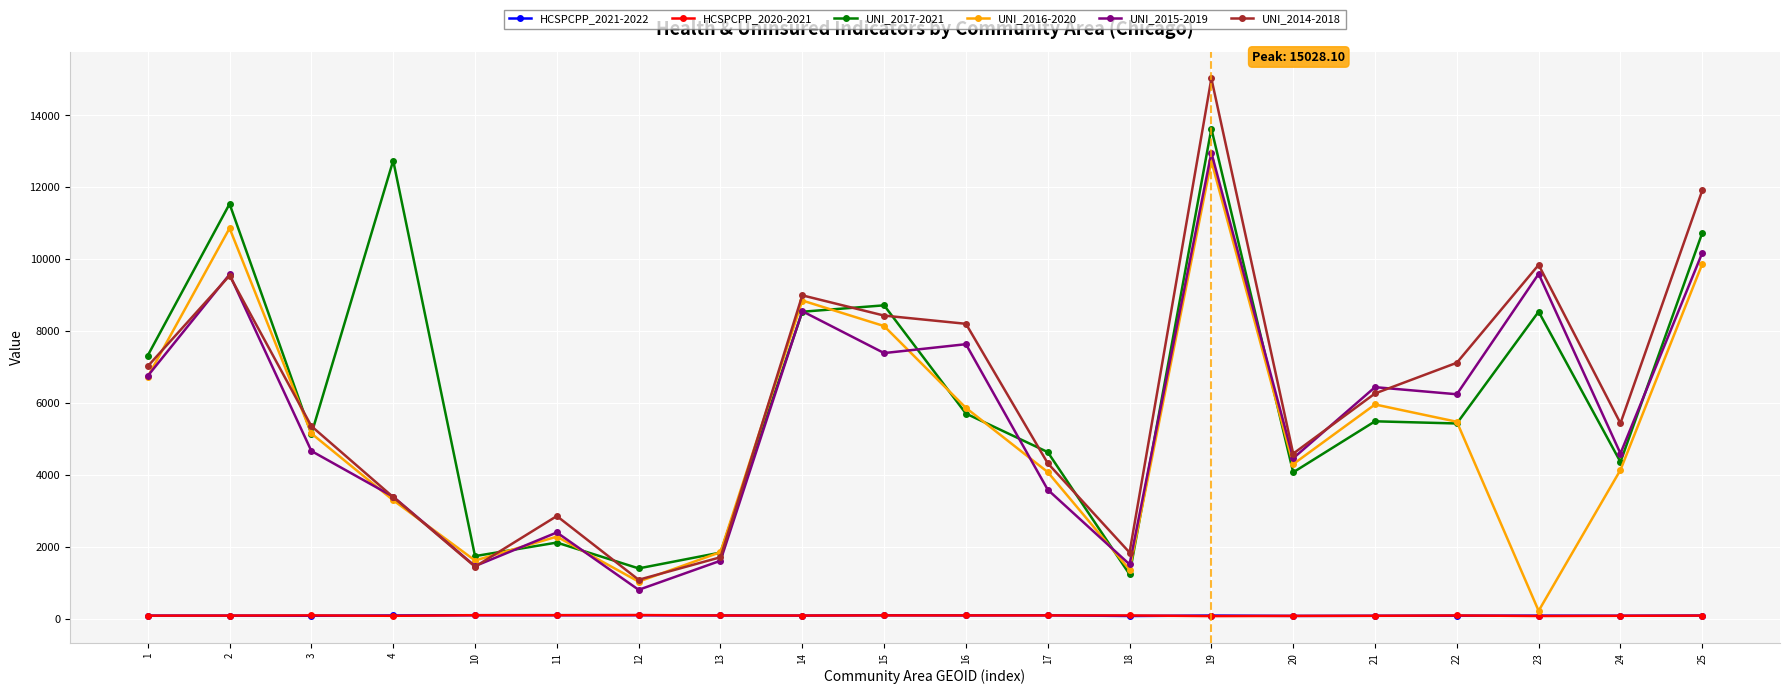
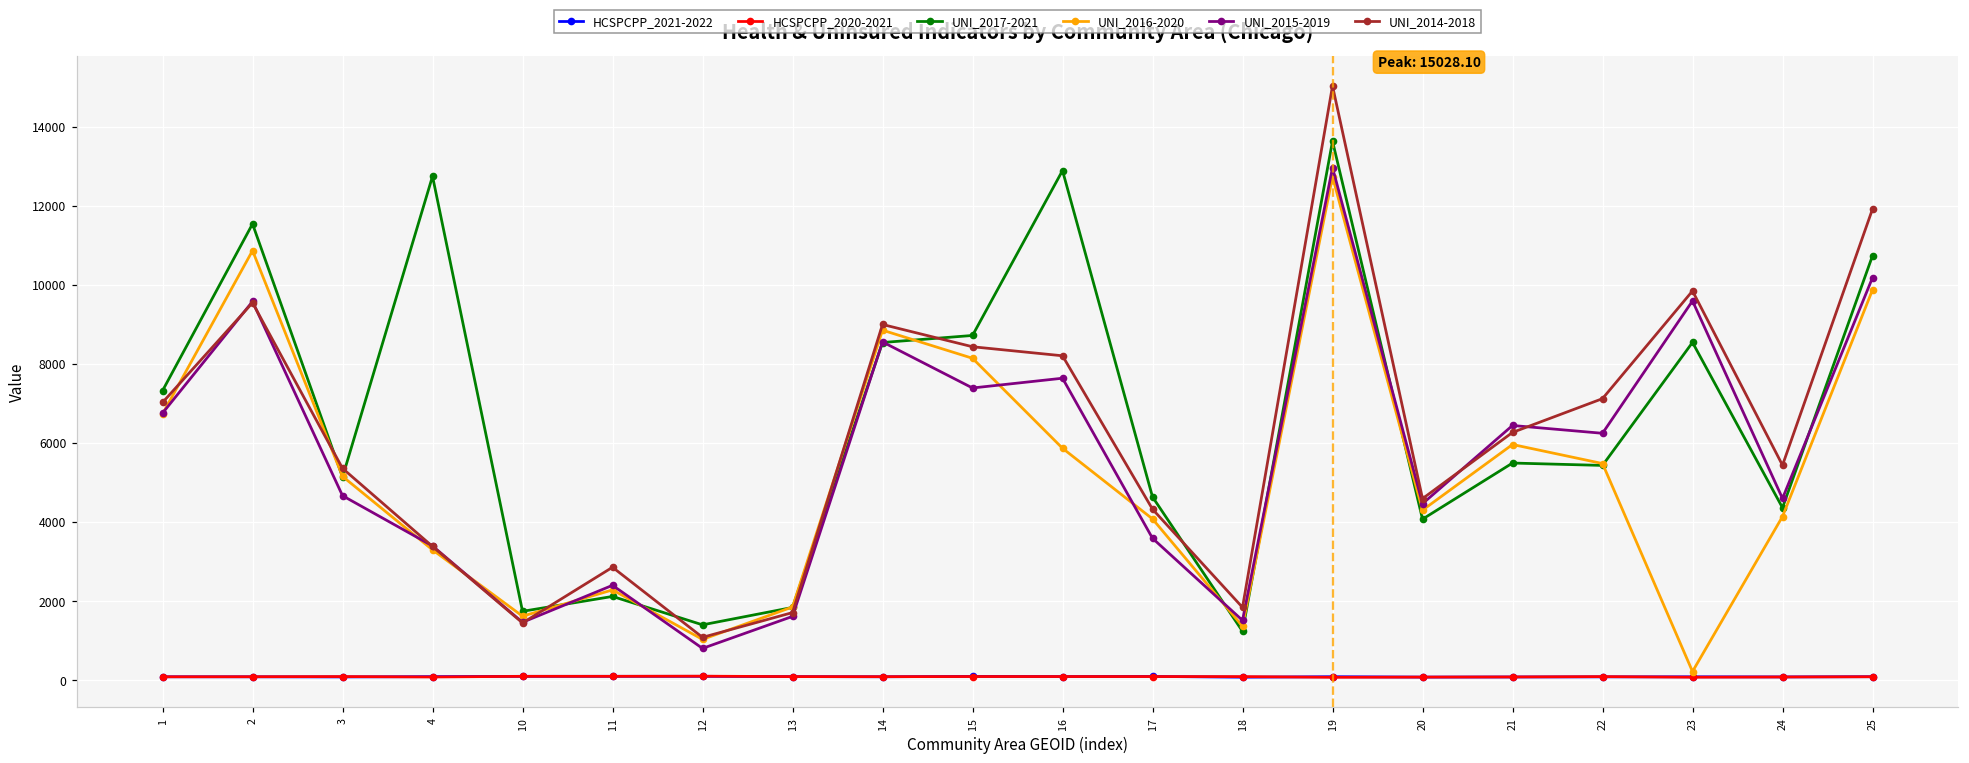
UNI_2017-2021, 16: 5700 -> 12900
